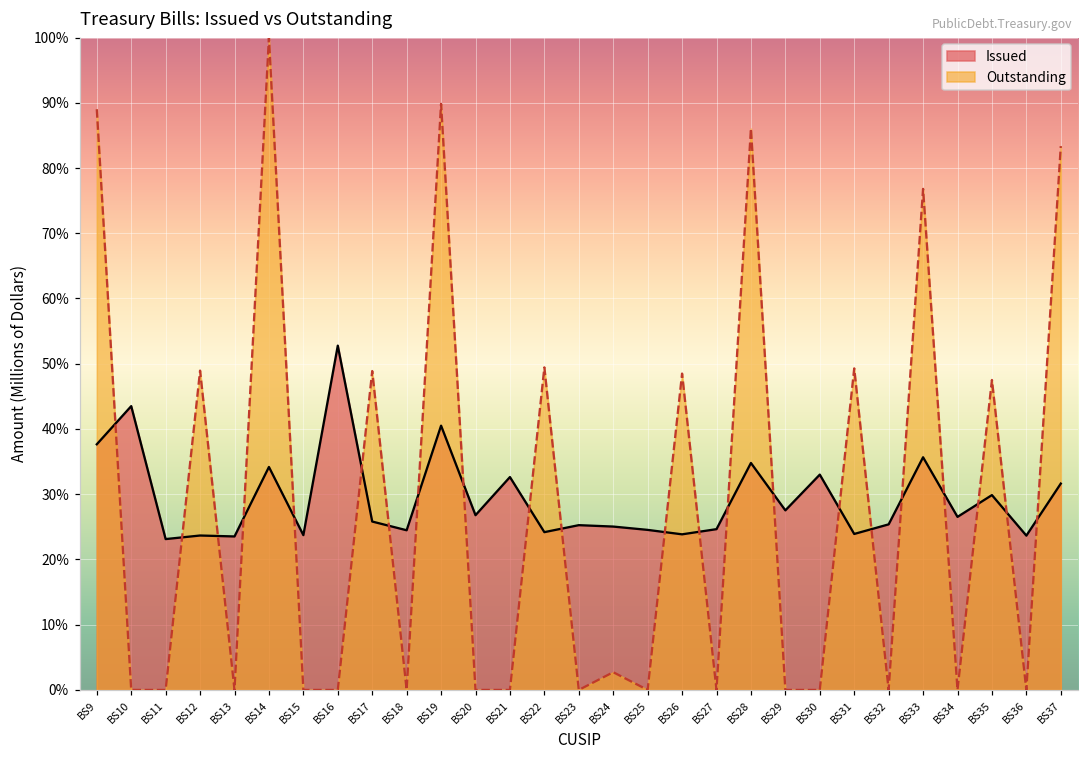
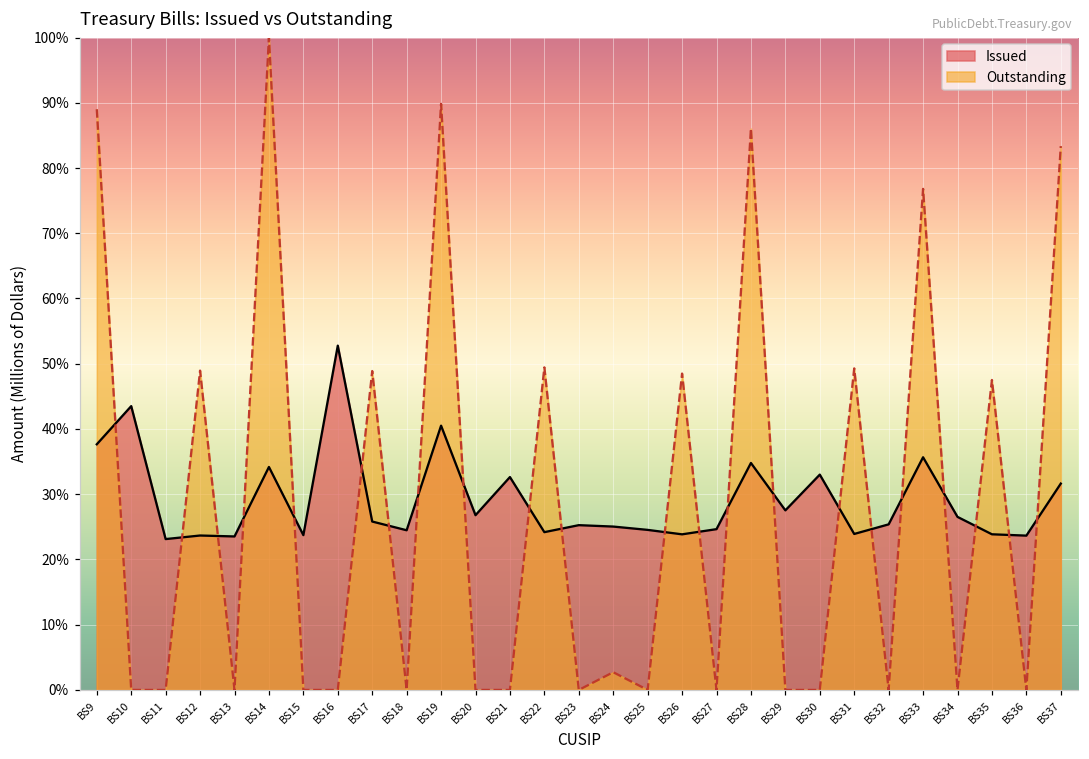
Issued, BS35: 30% -> 24%
